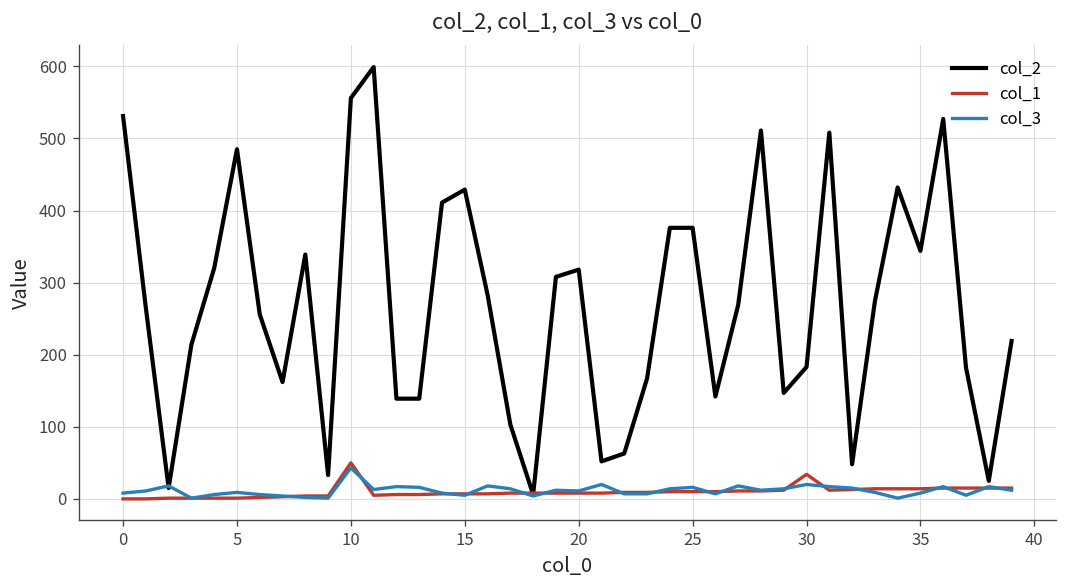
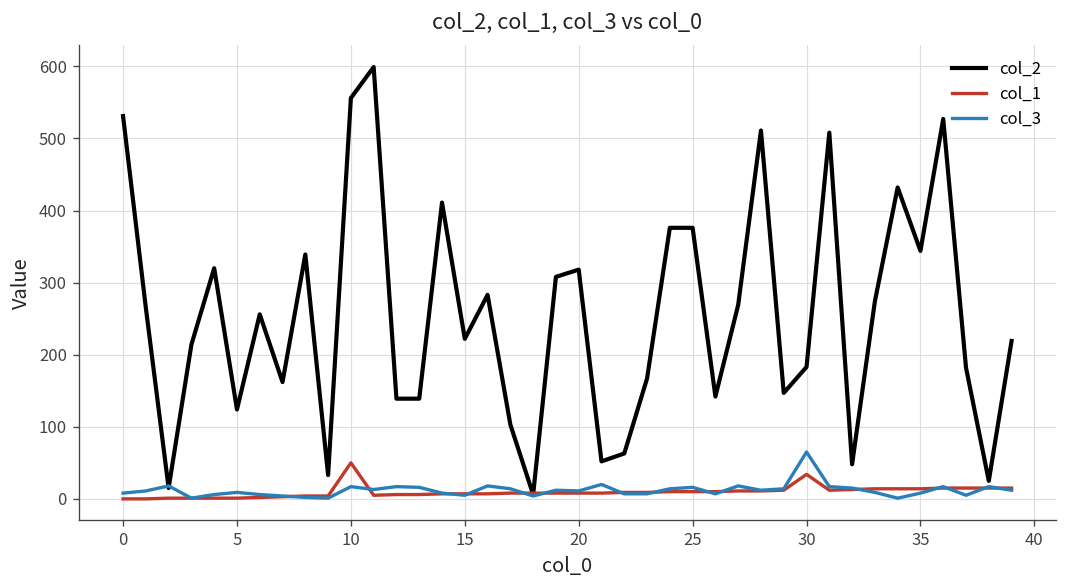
col_2, 5: 490 -> 120
col_3, 10: 40 -> 20
col_2, 15: 430 -> 220
col_3, 30: 20 -> 70
